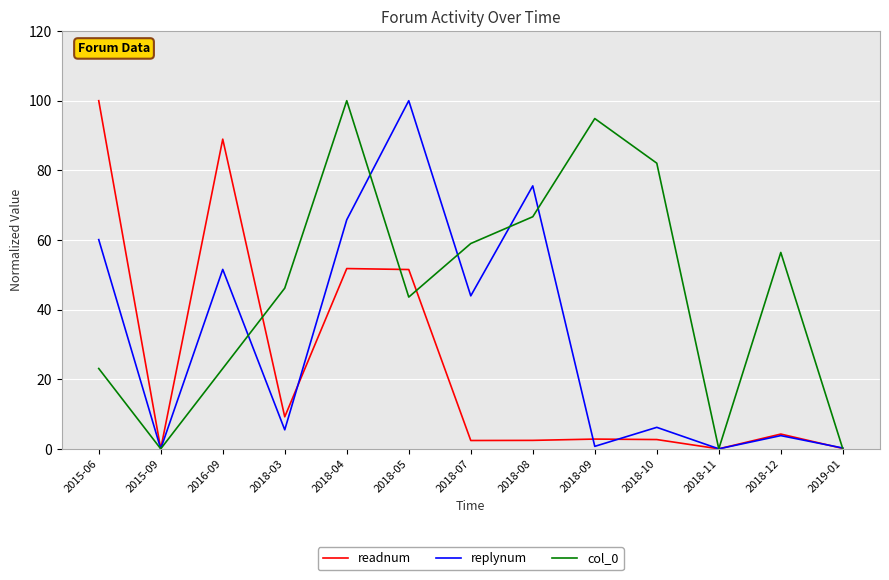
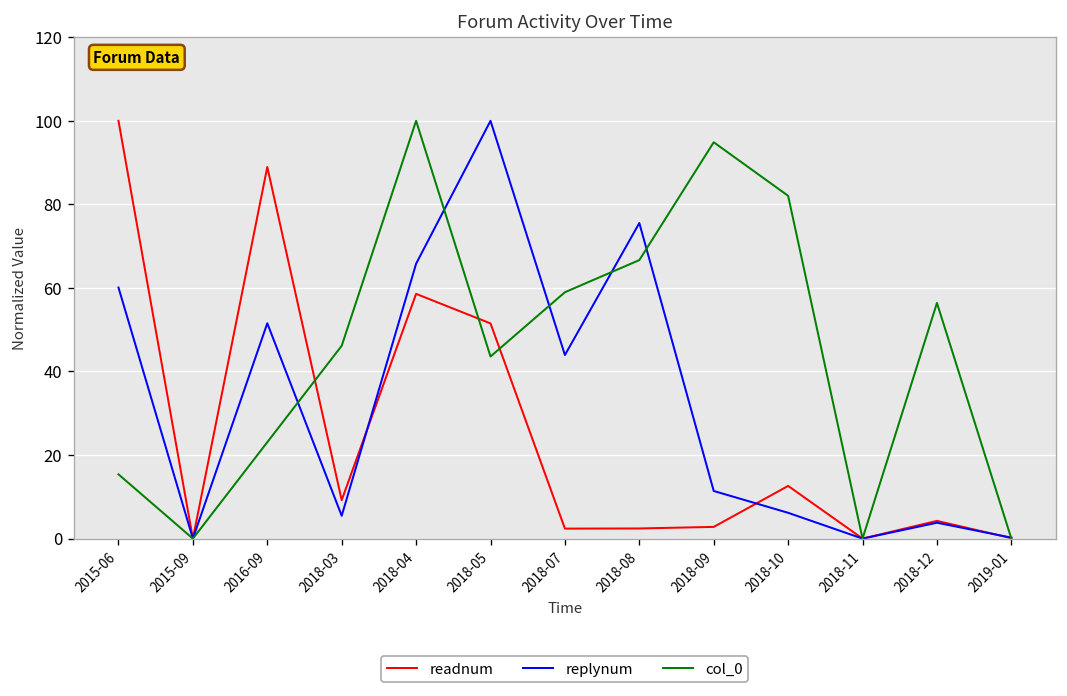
col_0, 2015-06: 23 -> 15
readnum, 2018-04: 52 -> 59
replynum, 2018-09: 1 -> 11
readnum, 2018-10: 3 -> 13
